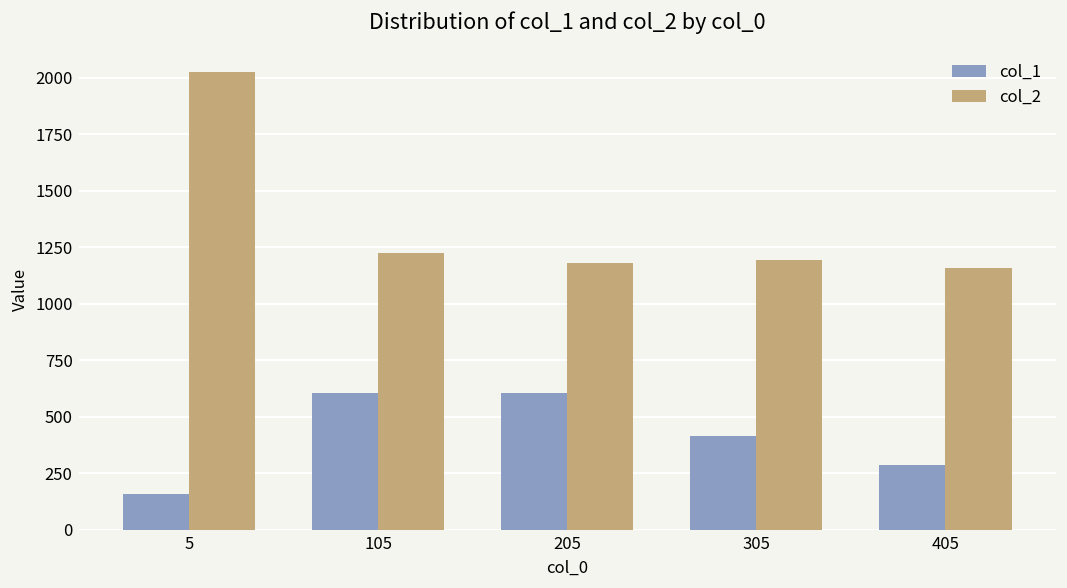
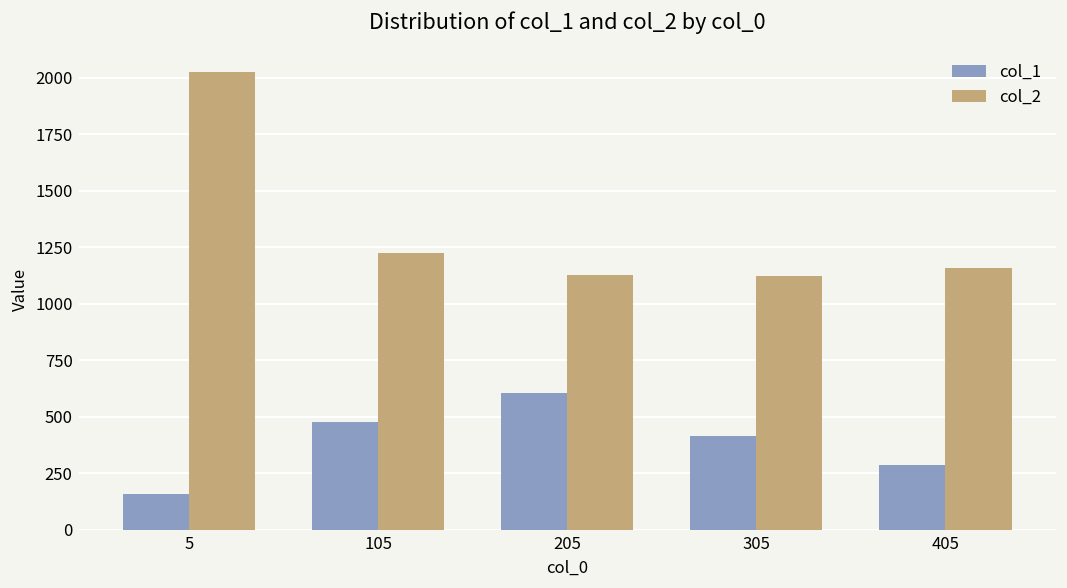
col_1, 105: 610 -> 480
col_2, 205: 1180 -> 1130
col_2, 305: 1190 -> 1130
